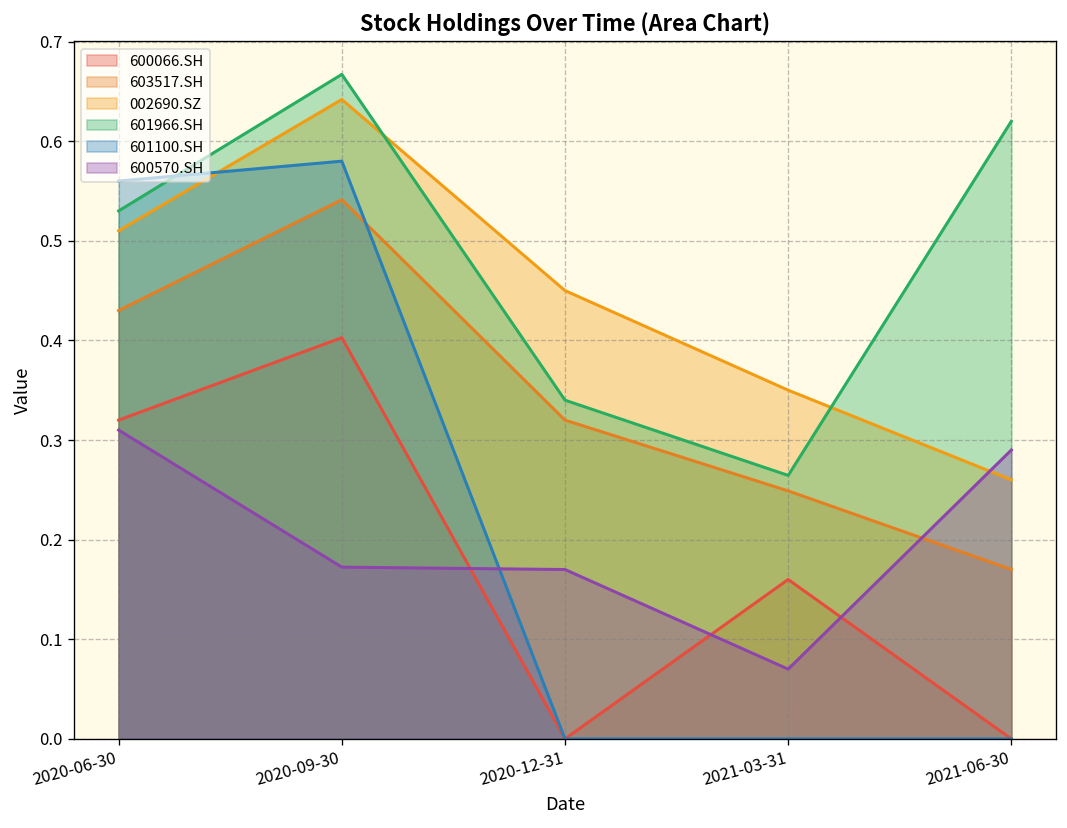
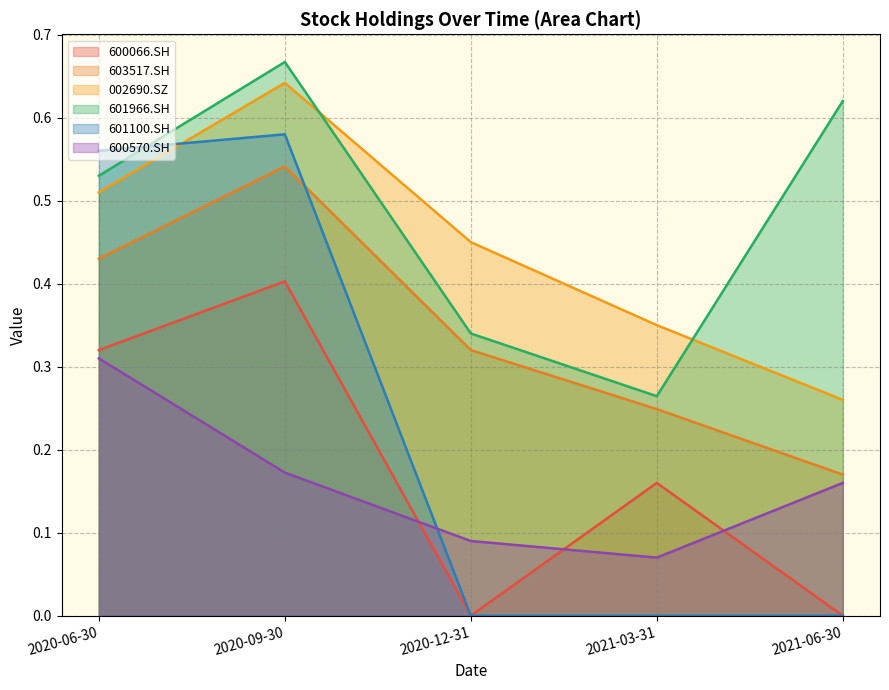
600570.SH, 2020-12-31: 0.17 -> 0.09
600570.SH, 2021-06-30: 0.29 -> 0.16
